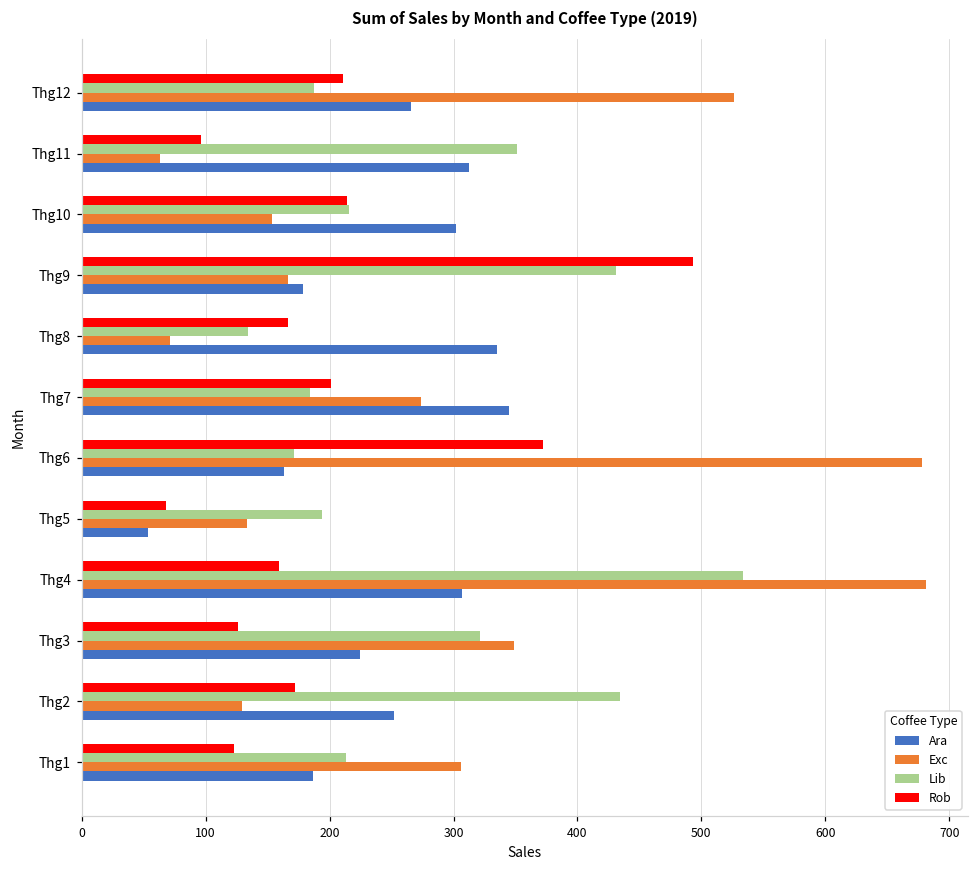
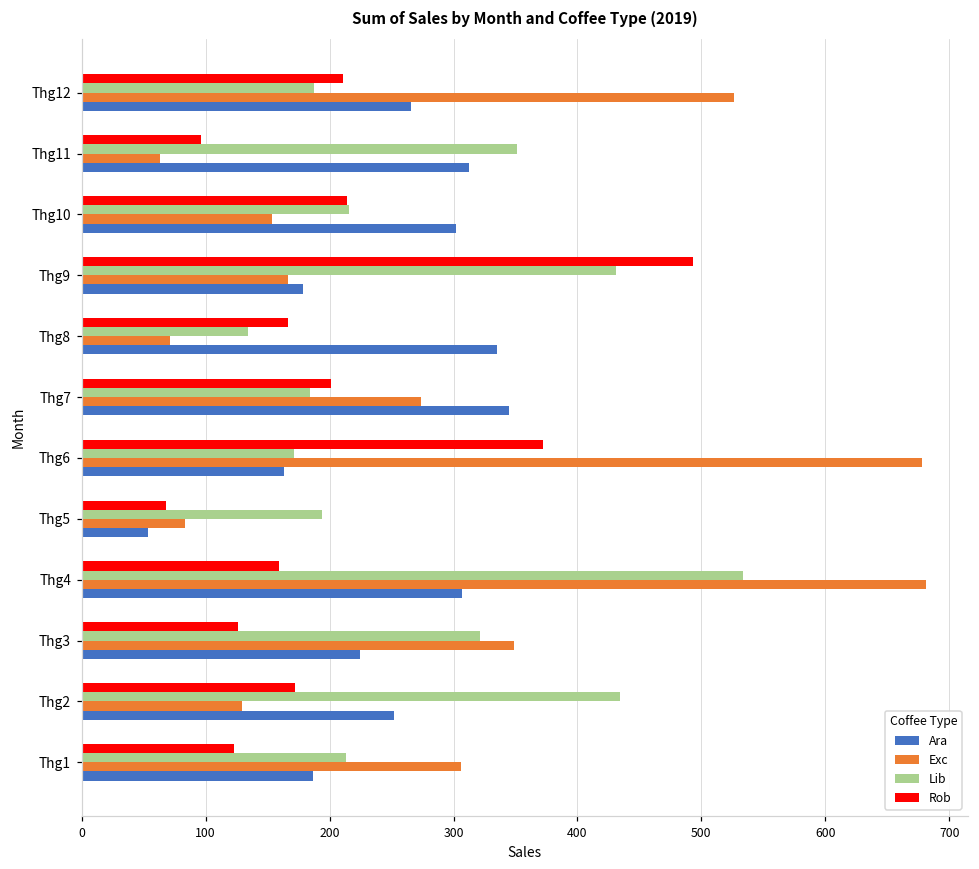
Exc, Thg5: 133 -> 83
